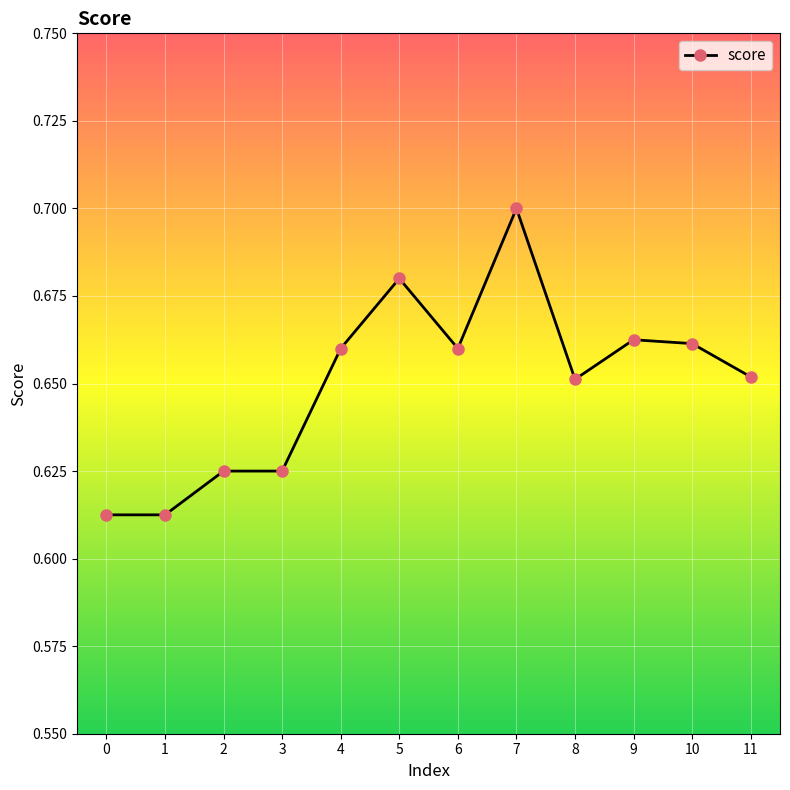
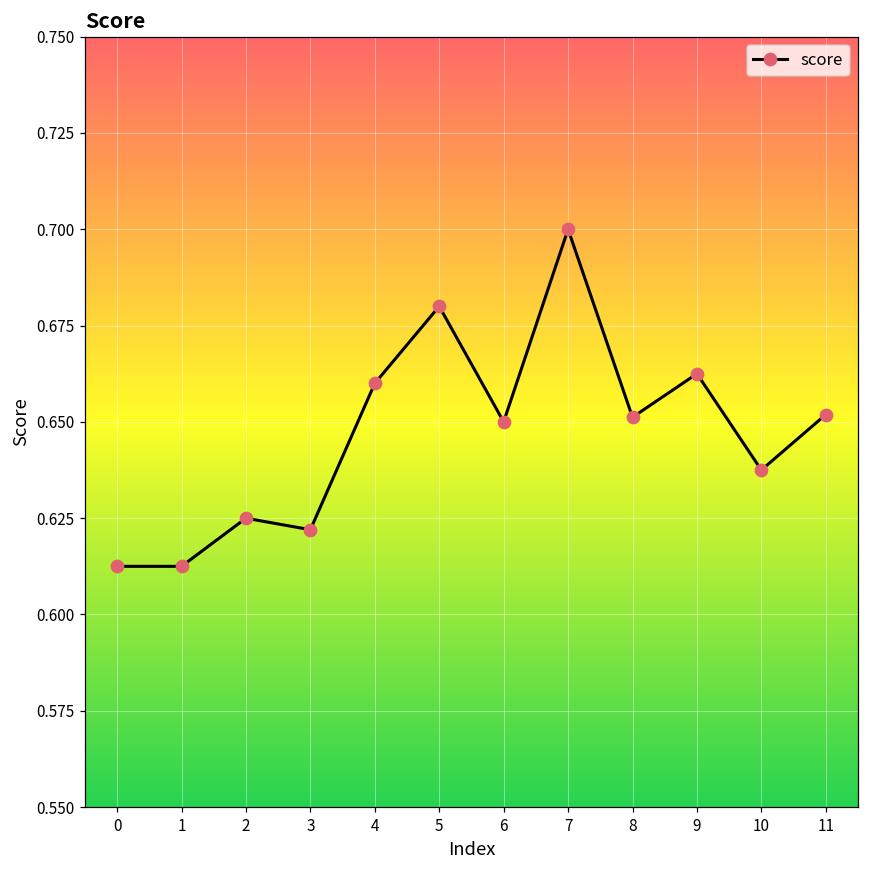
3: 0.625 -> 0.622
6: 0.66 -> 0.65
10: 0.661 -> 0.638
